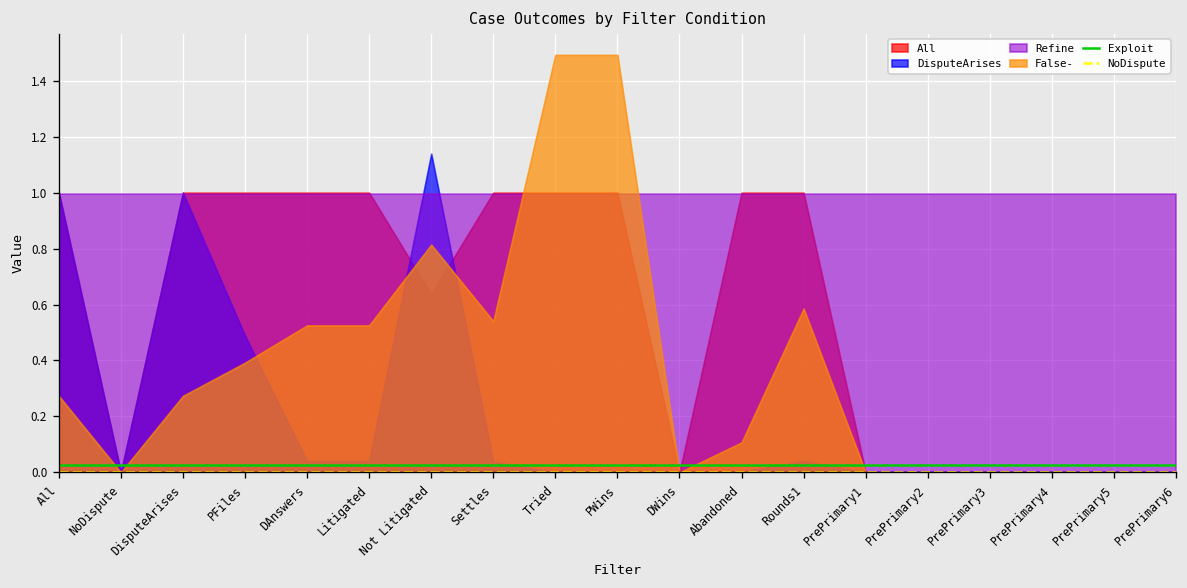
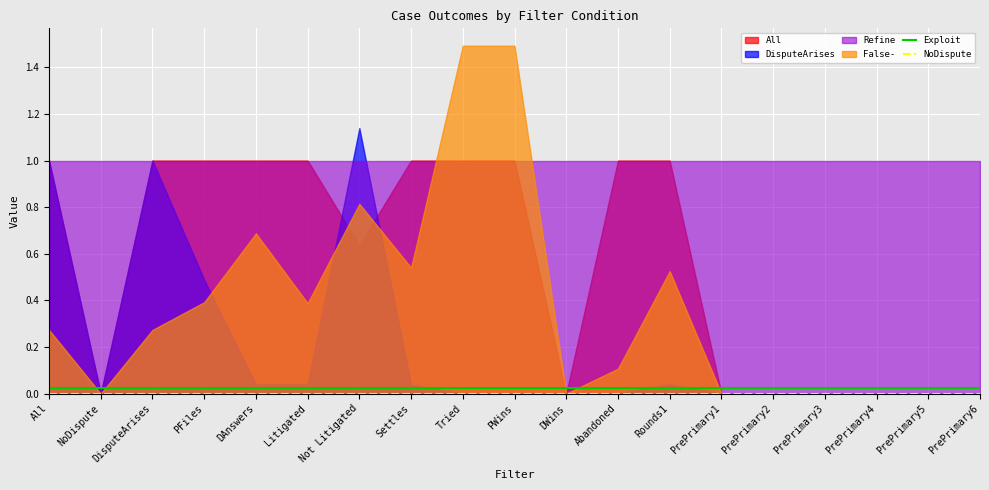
False-, DAnswers: 0.53 -> 0.69
False-, Litigated: 0.53 -> 0.39
False-, Rounds1: 0.59 -> 0.53
